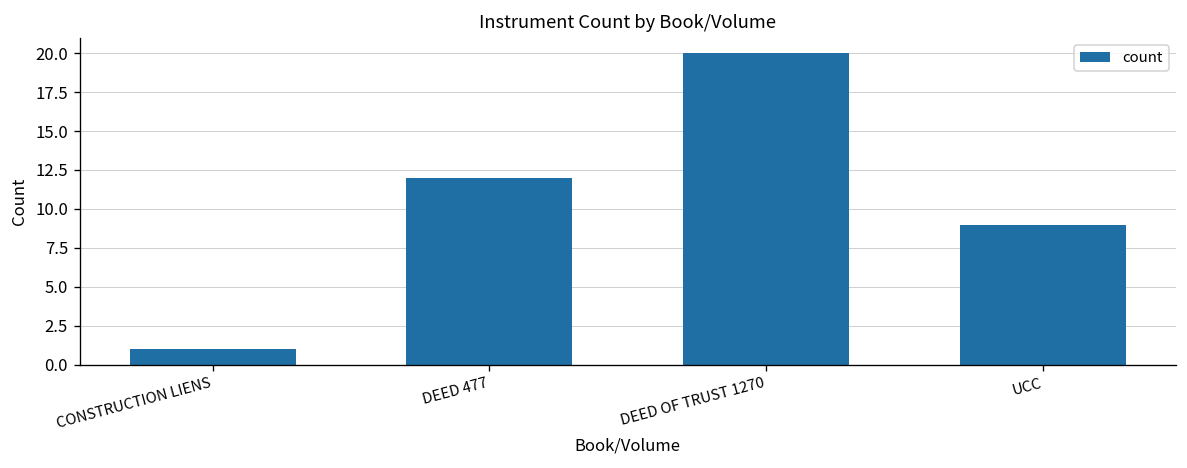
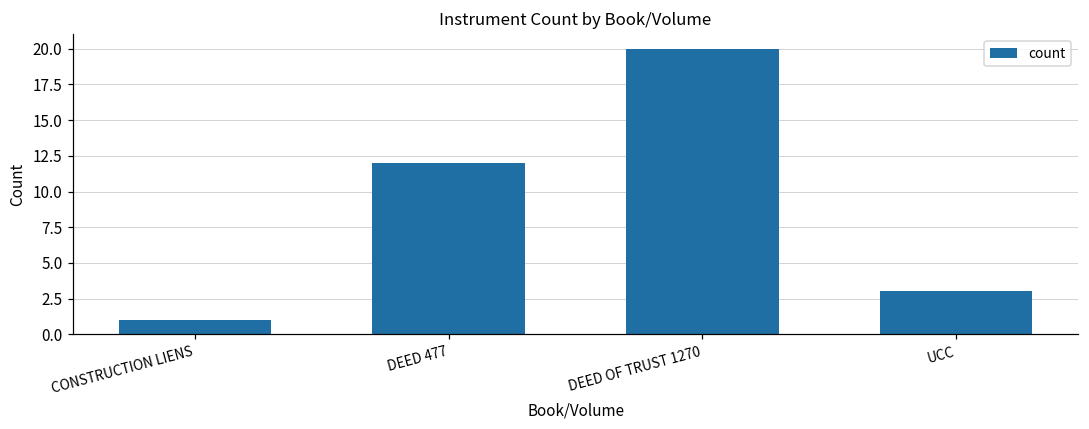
UCC: 9 -> 3
